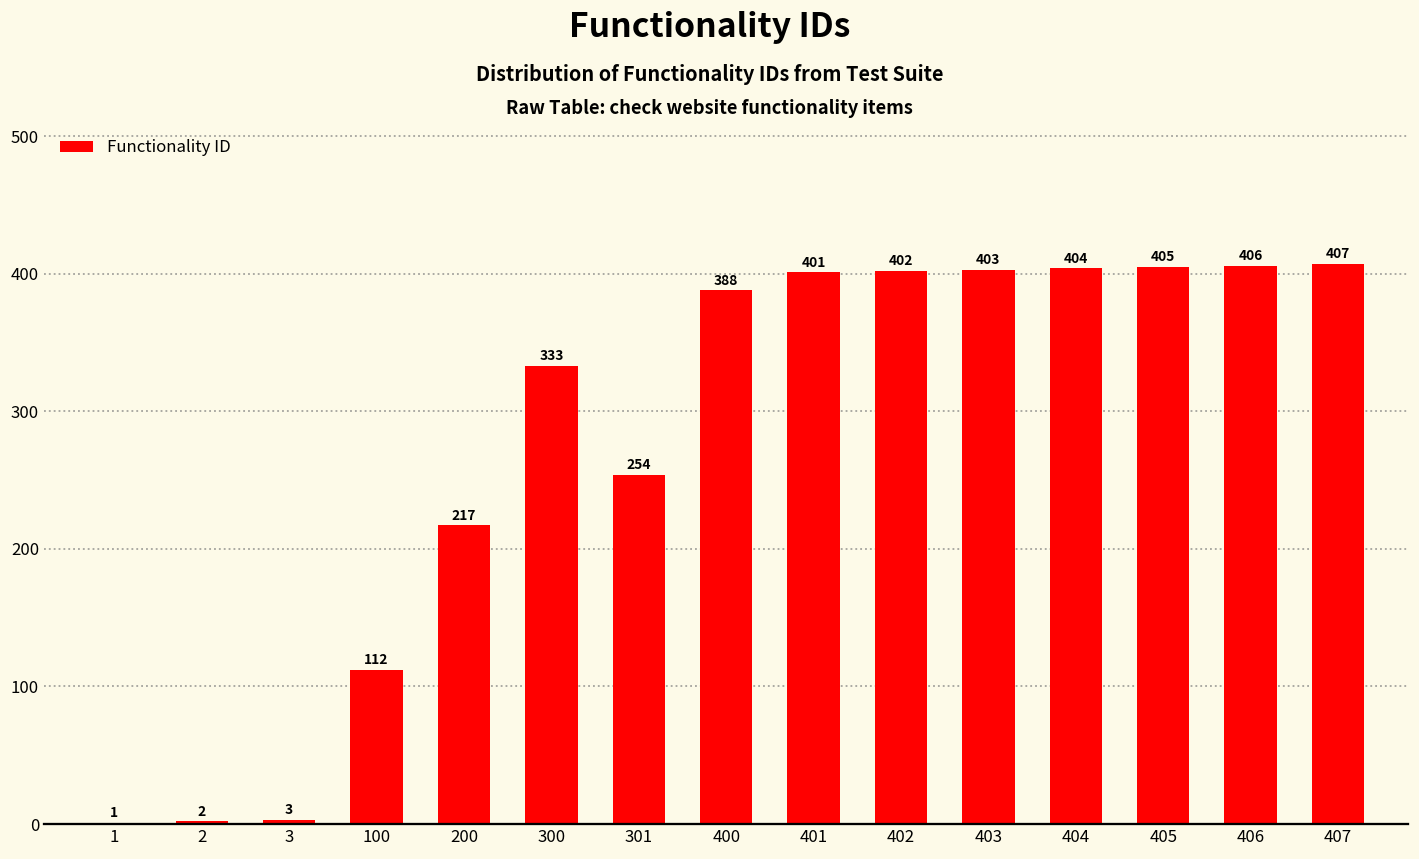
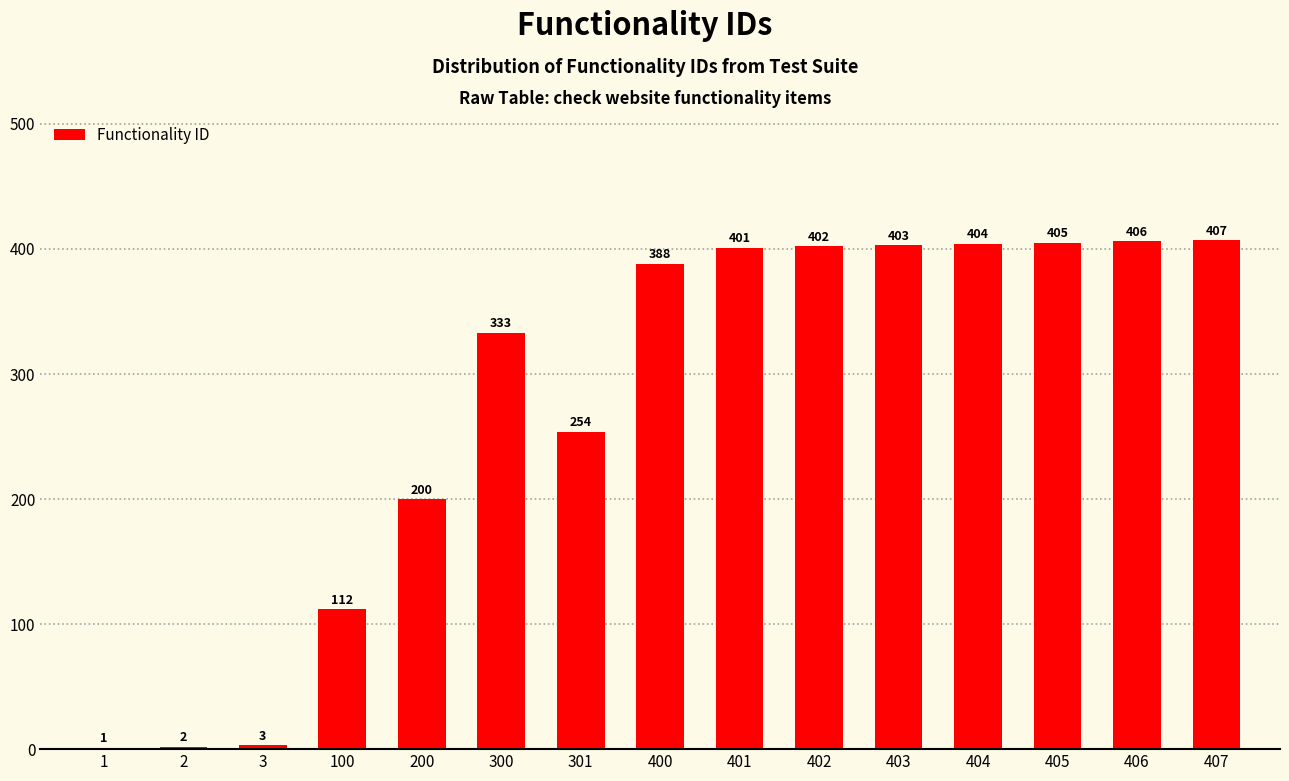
200: 217 -> 200
